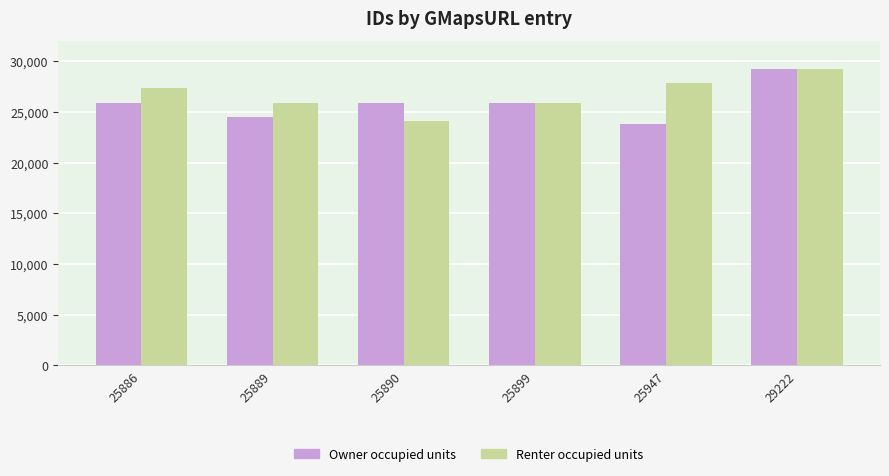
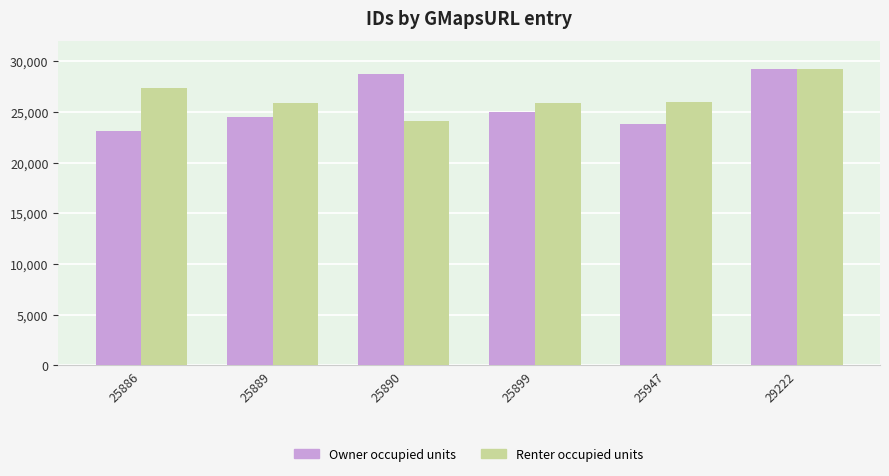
Owner occupied units, 25886: 25,900 -> 23,200
Owner occupied units, 25890: 25,900 -> 28,800
Owner occupied units, 25899: 25,900 -> 25,000
Renter occupied units, 25947: 27,800 -> 25,900
